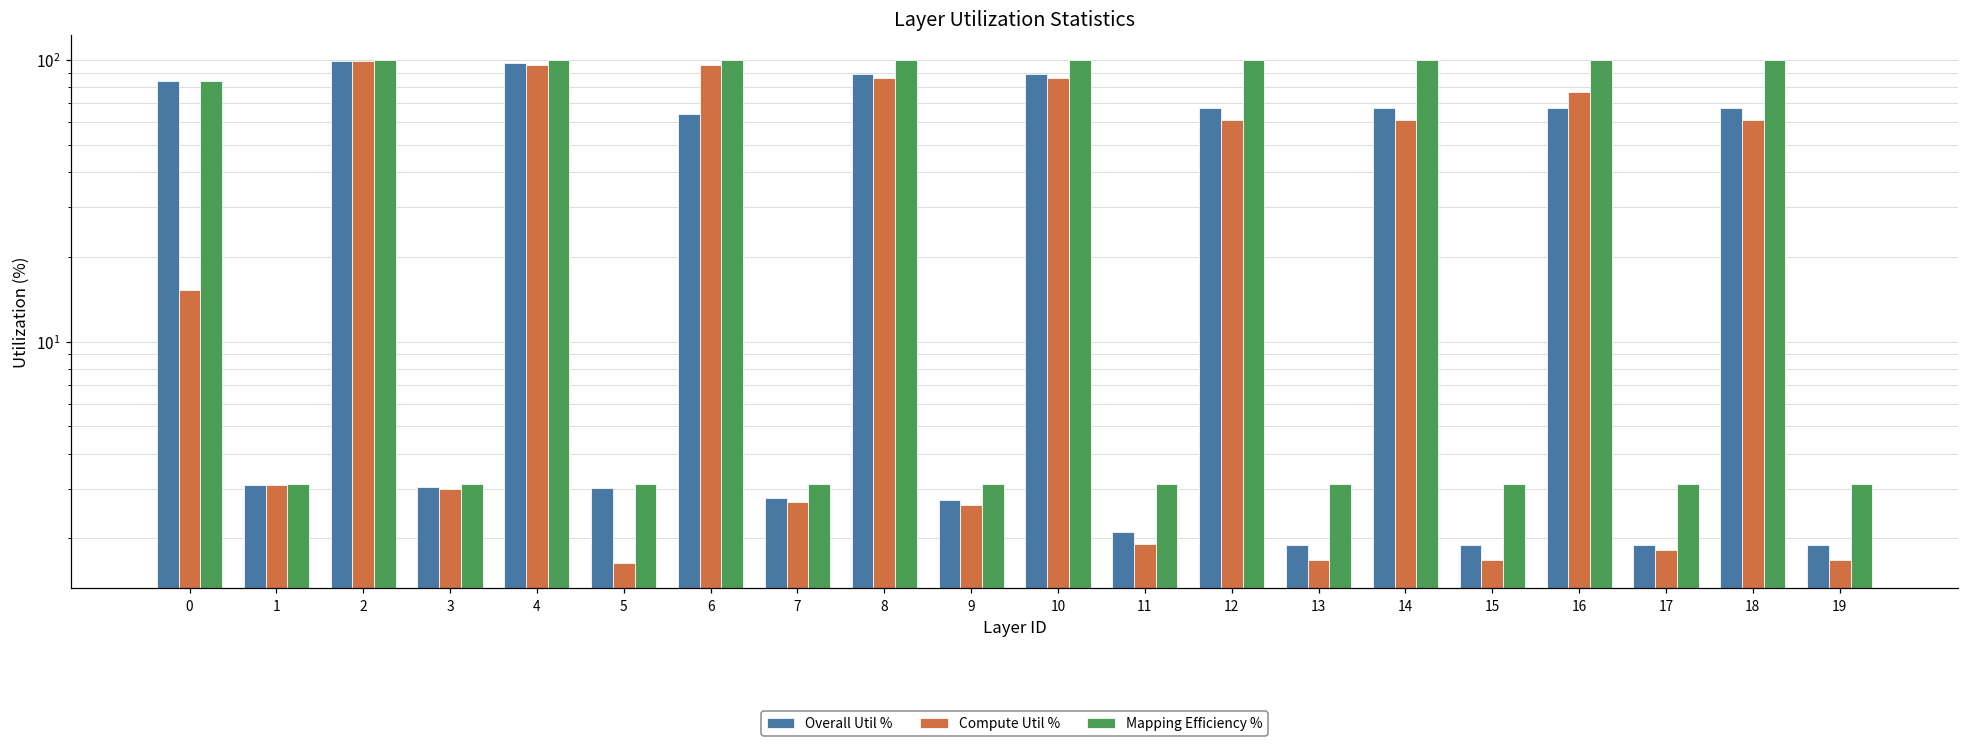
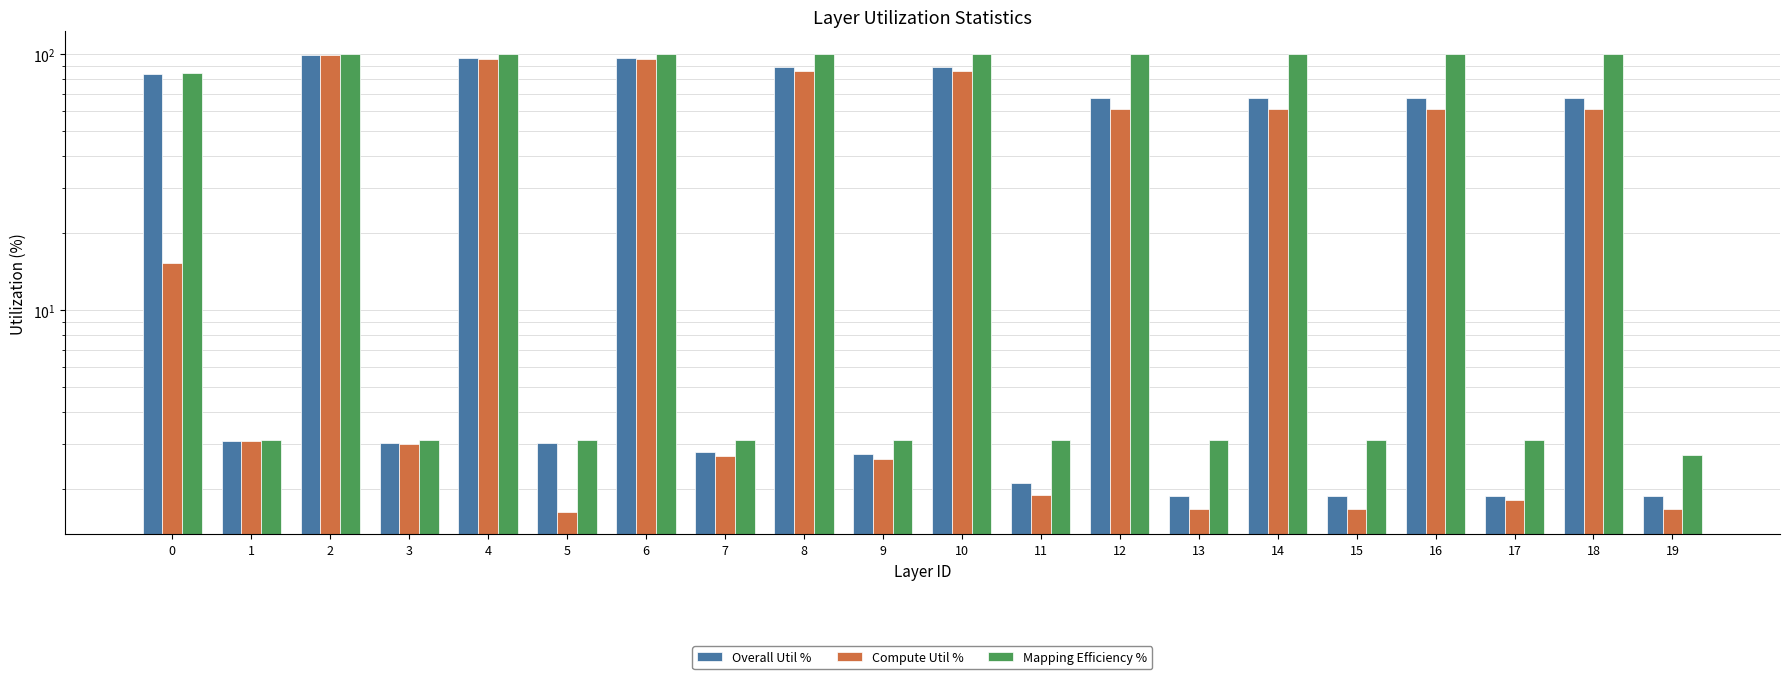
Overall Util %, 6: 64 -> 97
Compute Util %, 16: 77 -> 61
Mapping Efficiency %, 19: 3.1 -> 2.7
